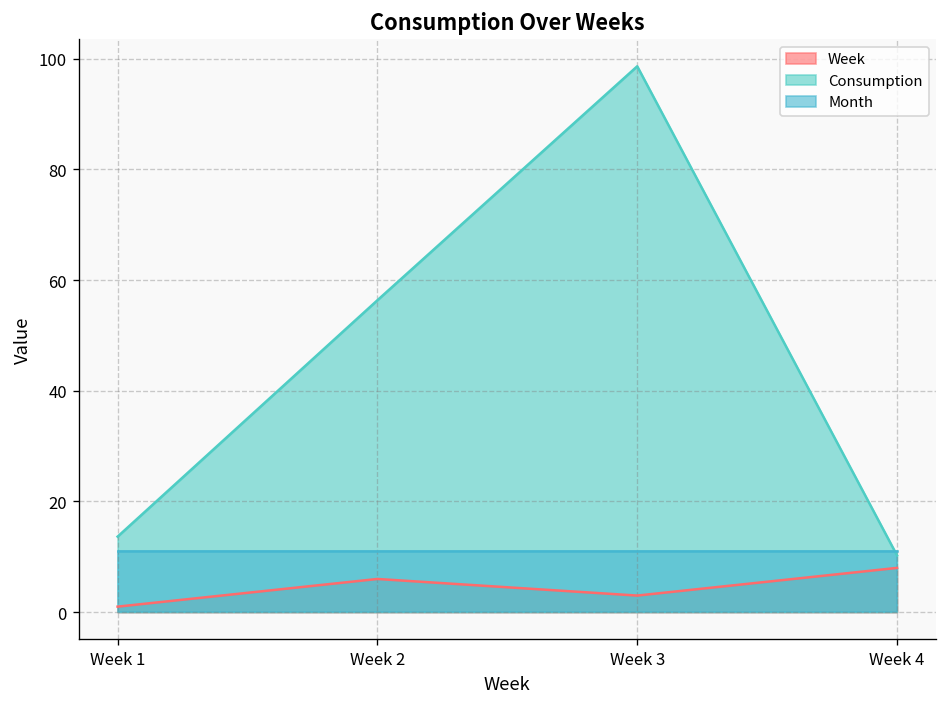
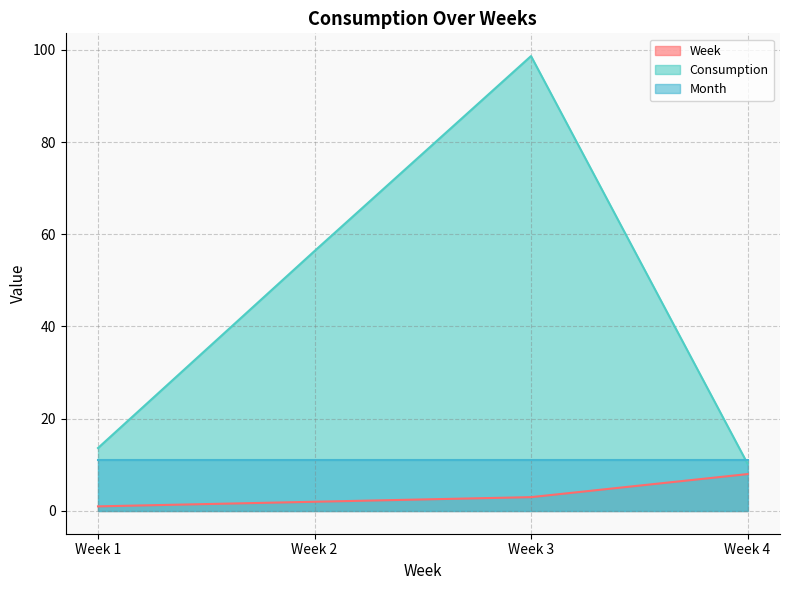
Week, Week 2: 6 -> 2
